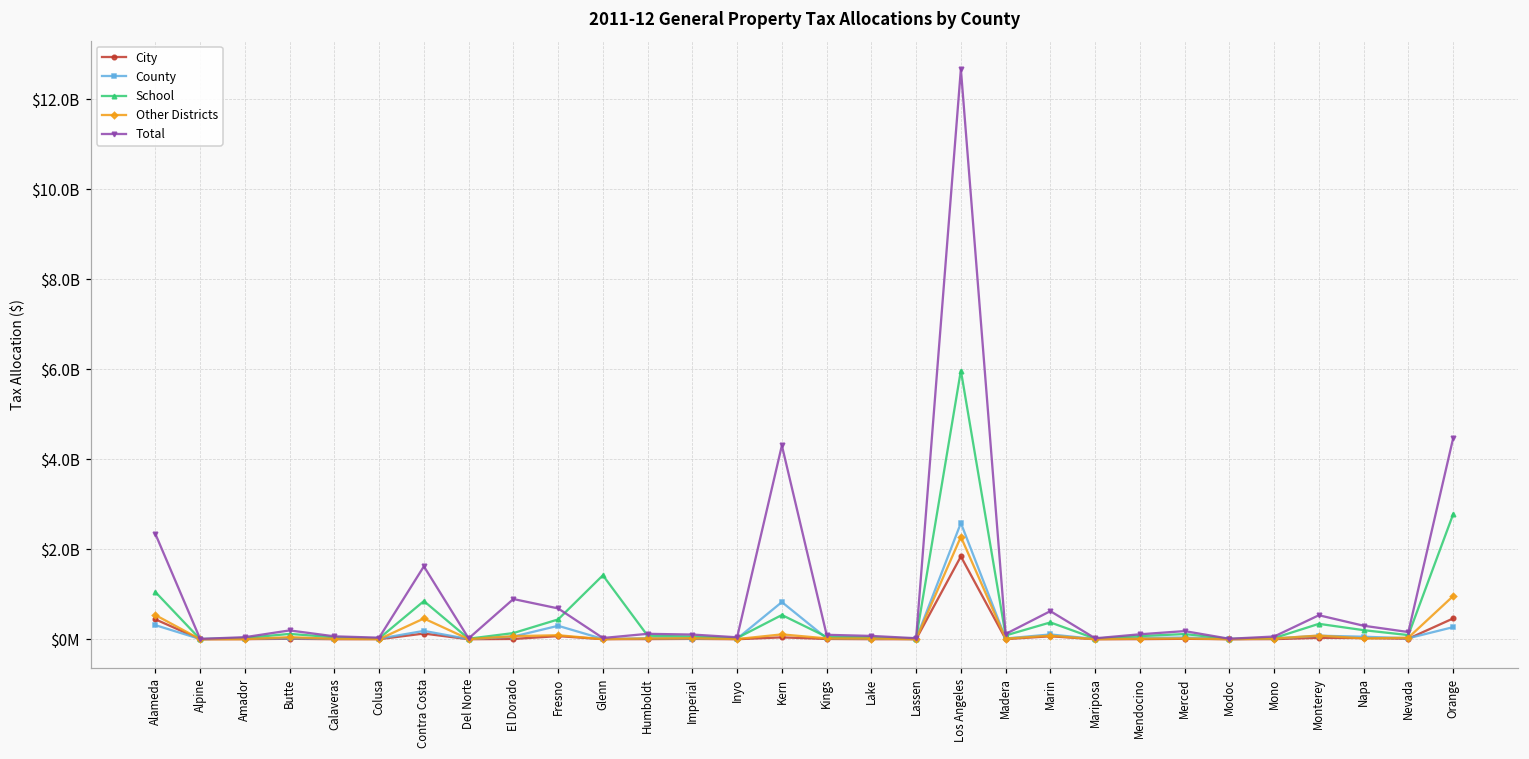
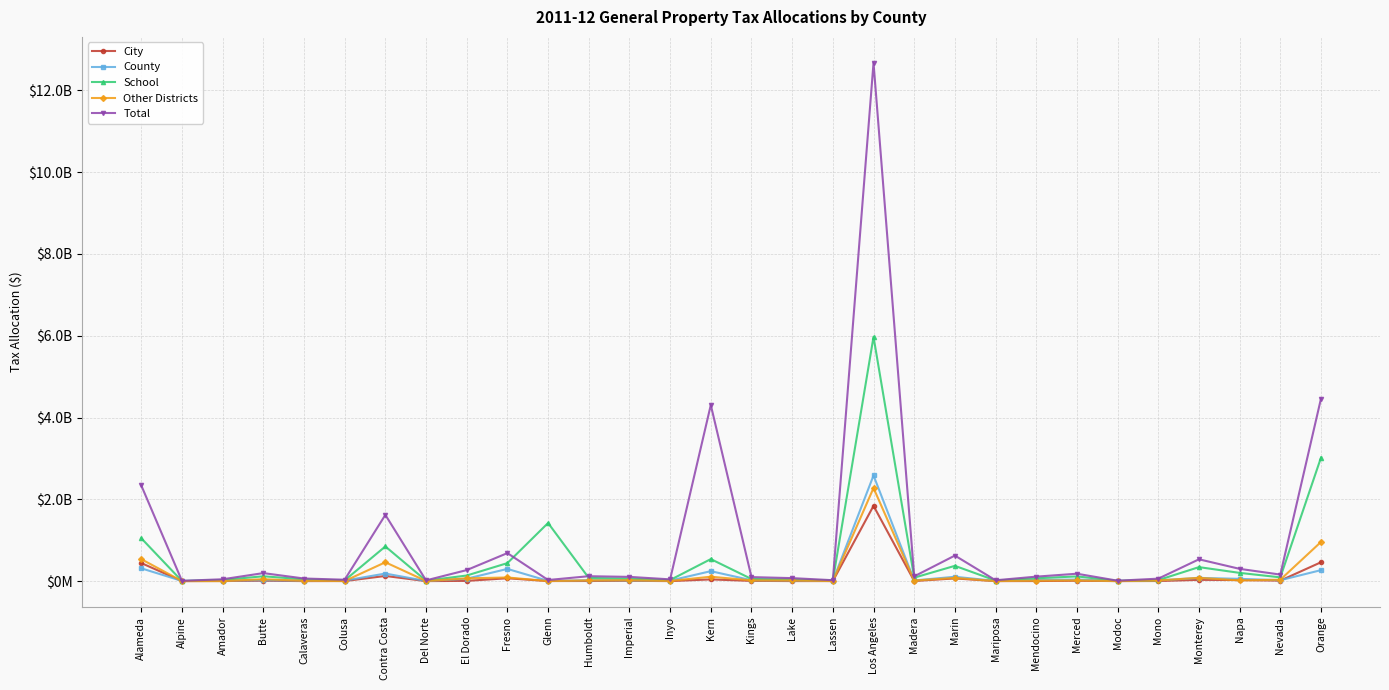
Total, El Dorado: $900000000 -> $300000000
County, Kern: $800000000 -> $200000000
School, Orange: $2800000000 -> $3000000000
